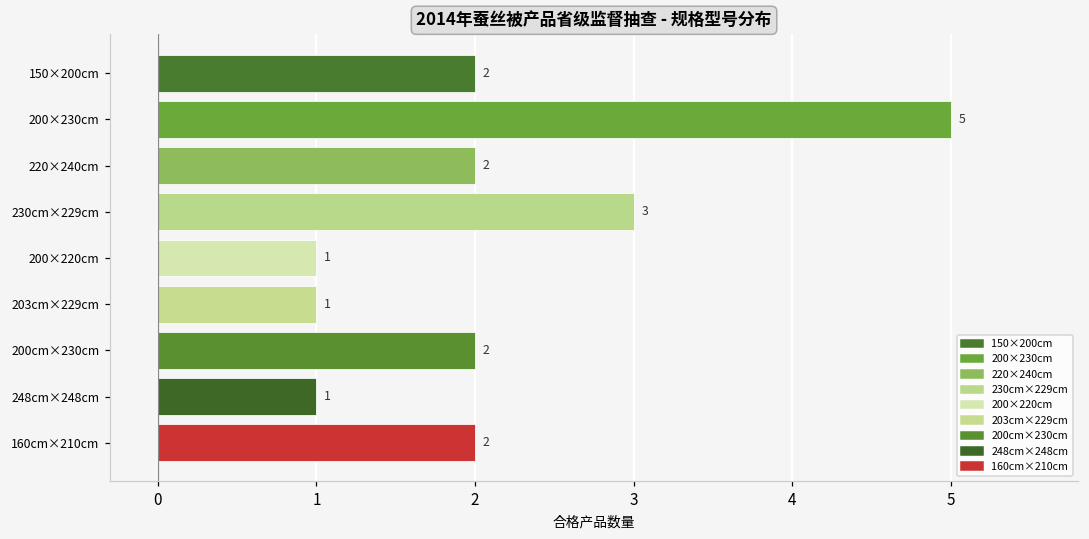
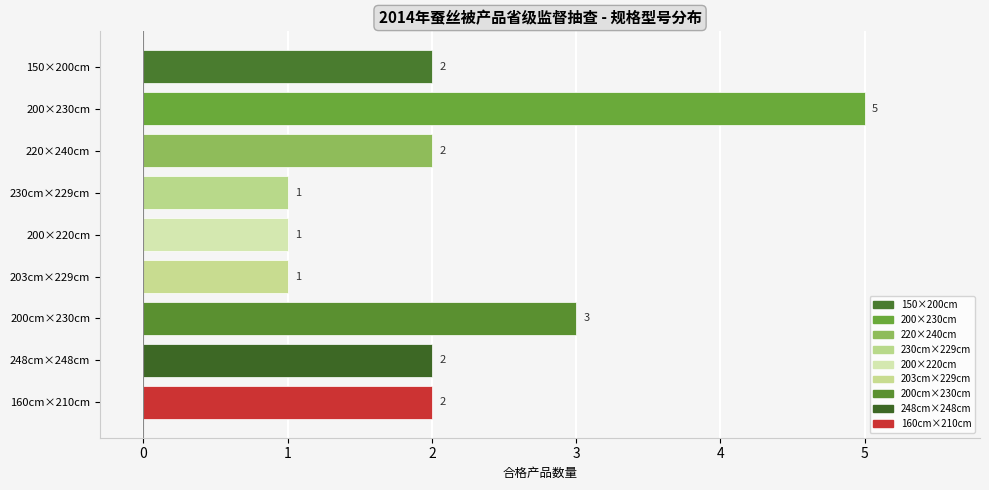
230cm×229cm: 3 -> 1
200cm×230cm: 2 -> 3
248cm×248cm: 1 -> 2
